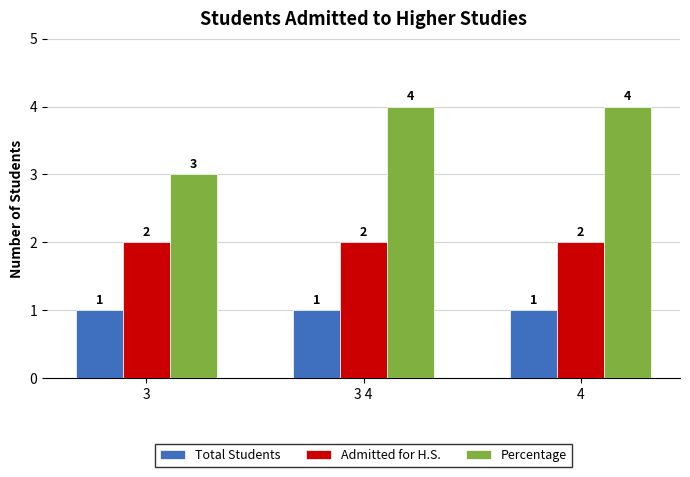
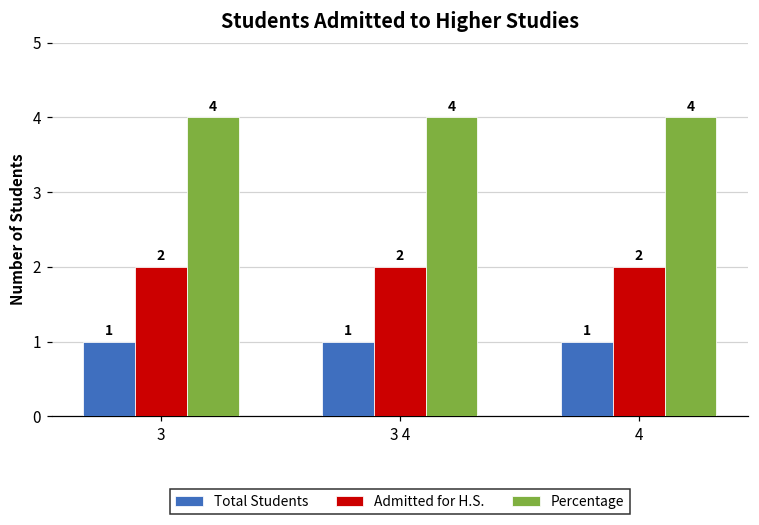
Percentage, 3: 3 -> 4
